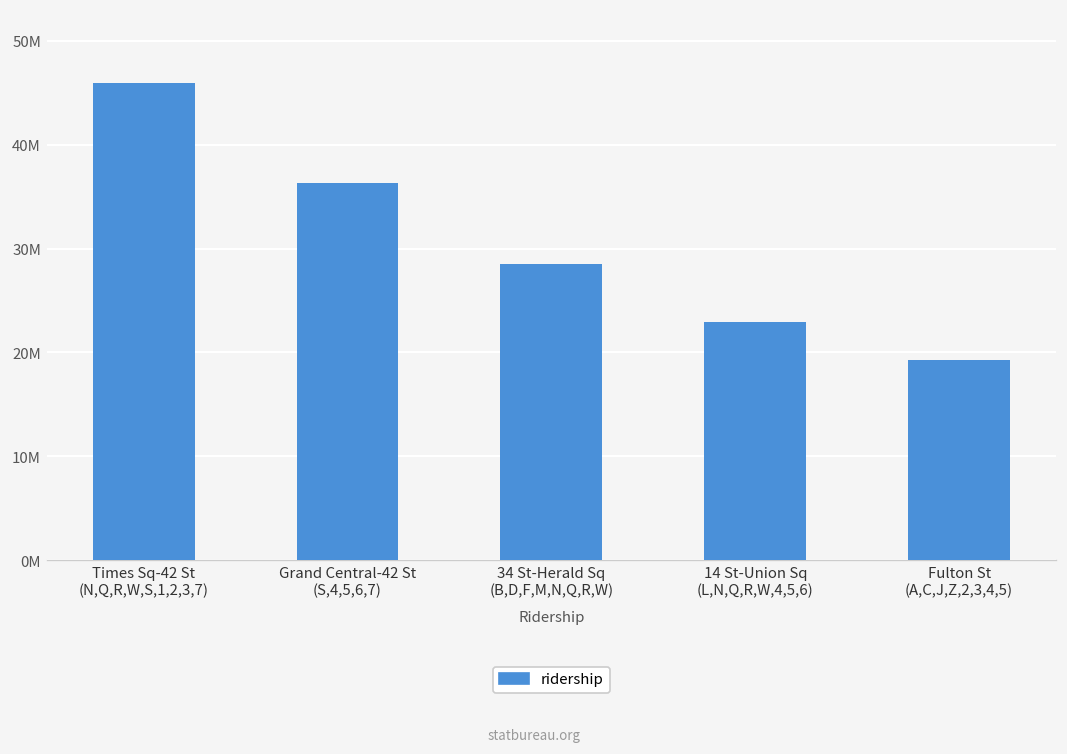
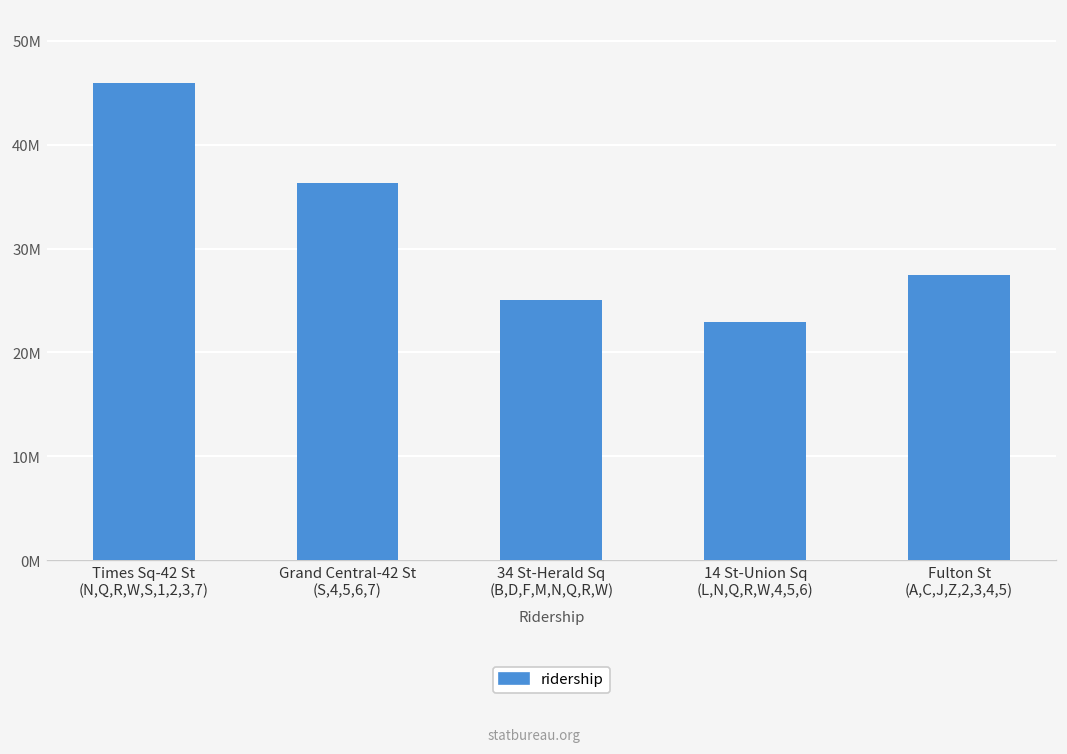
34 St-Herald Sq (B,D,F,M,N,Q,R,W): 28000000 -> 25000000
Fulton St (A,C,J,Z,2,3,4,5): 19000000 -> 27000000
